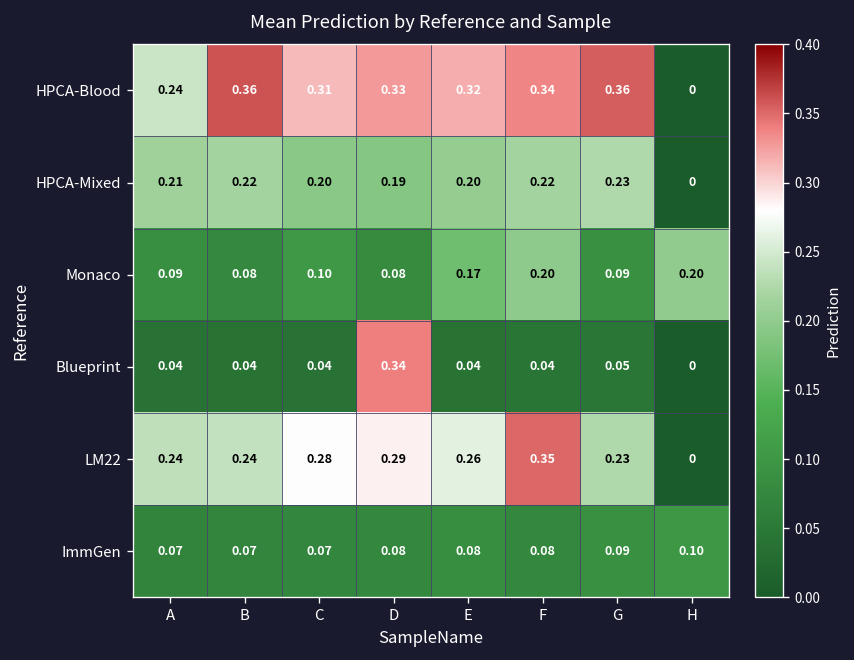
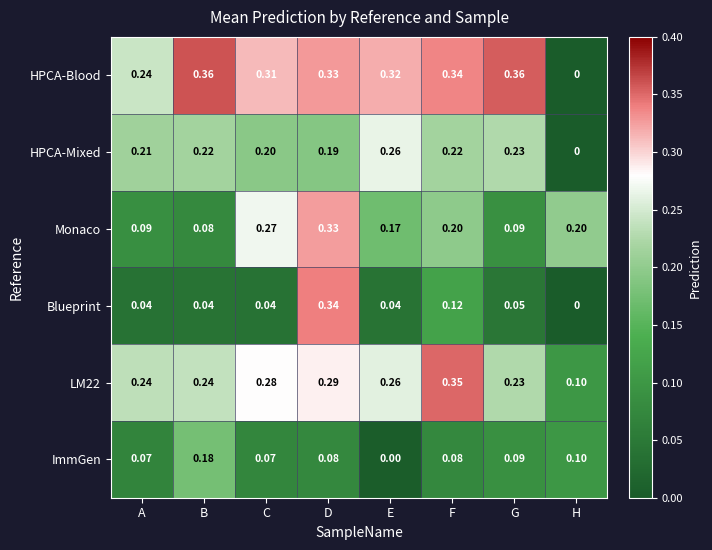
HPCA-Mixed, E: 0.20 -> 0.26
Monaco, C: 0.10 -> 0.27
Monaco, D: 0.08 -> 0.33
Blueprint, F: 0.04 -> 0.12
LM22, H: 0 -> 0.10
ImmGen, B: 0.07 -> 0.18
ImmGen, E: 0.08 -> 0.00
